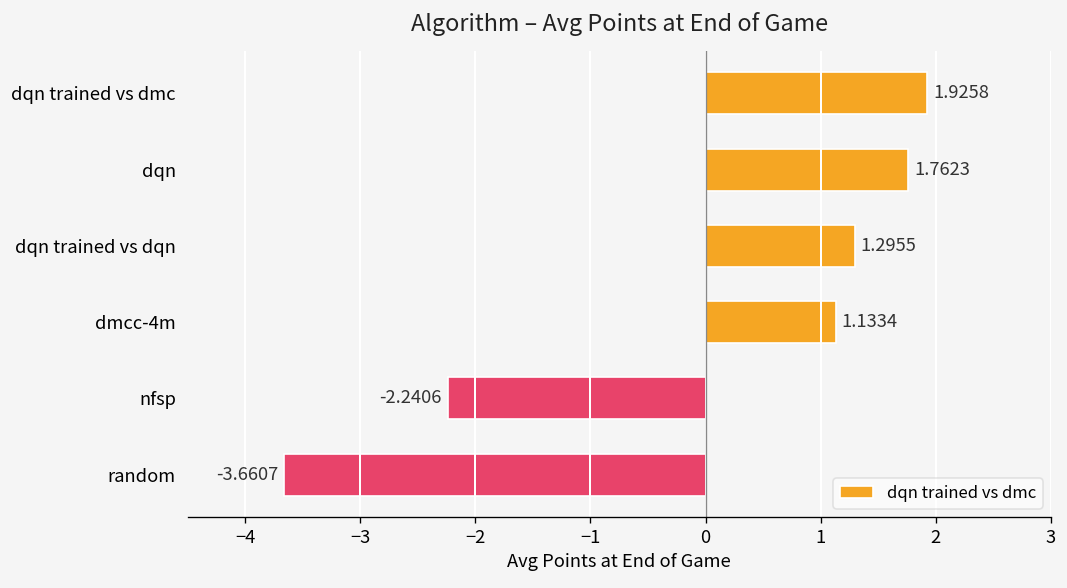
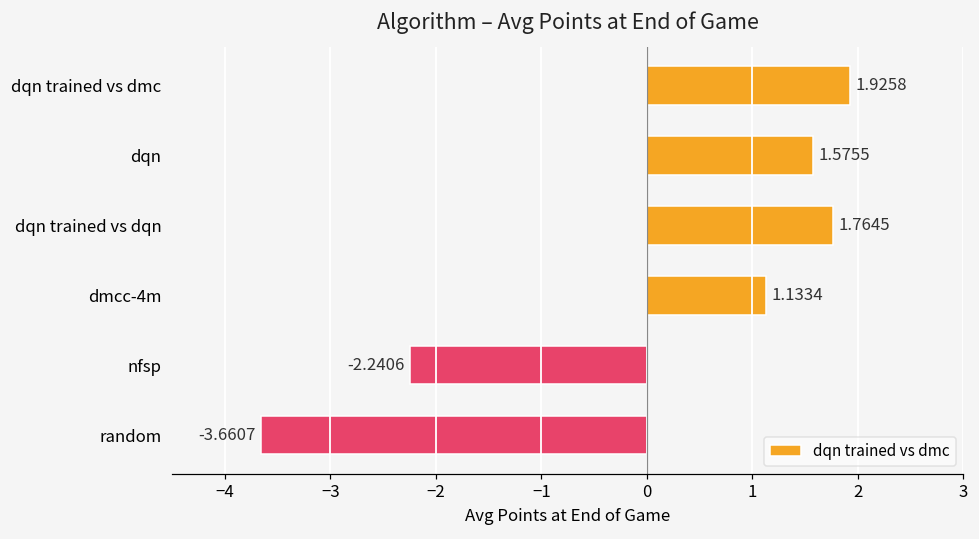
dqn: 1.7623 -> 1.5755
dqn trained vs dqn: 1.2955 -> 1.7645
